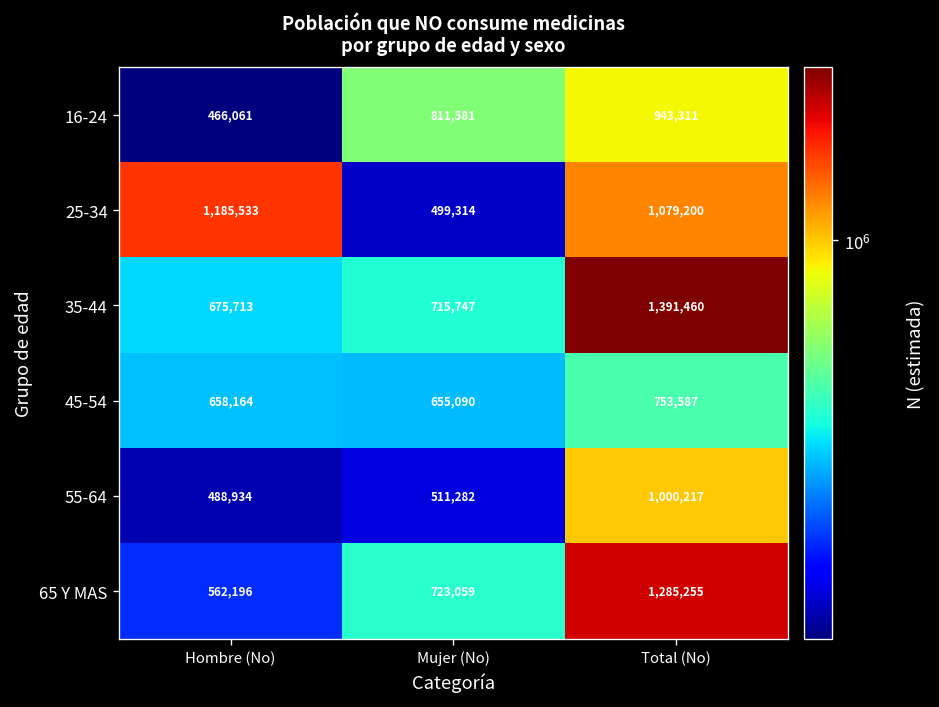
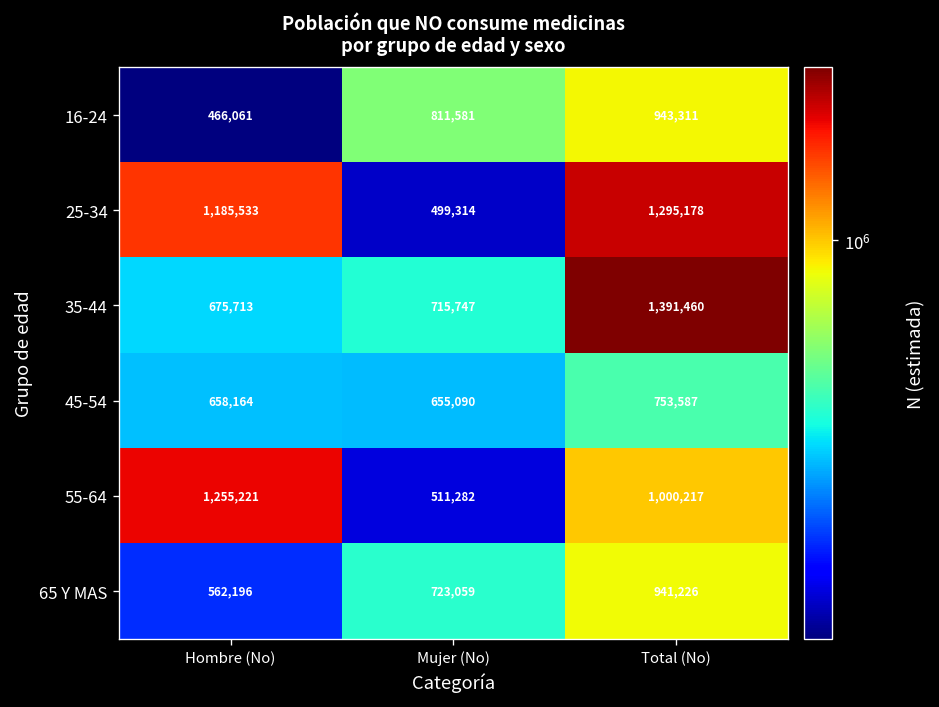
25-34, Total (No): 1,079,200 -> 1,295,178
55-64, Hombre (No): 488,934 -> 1,255,221
65 Y MAS, Total (No): 1,285,255 -> 941,226
